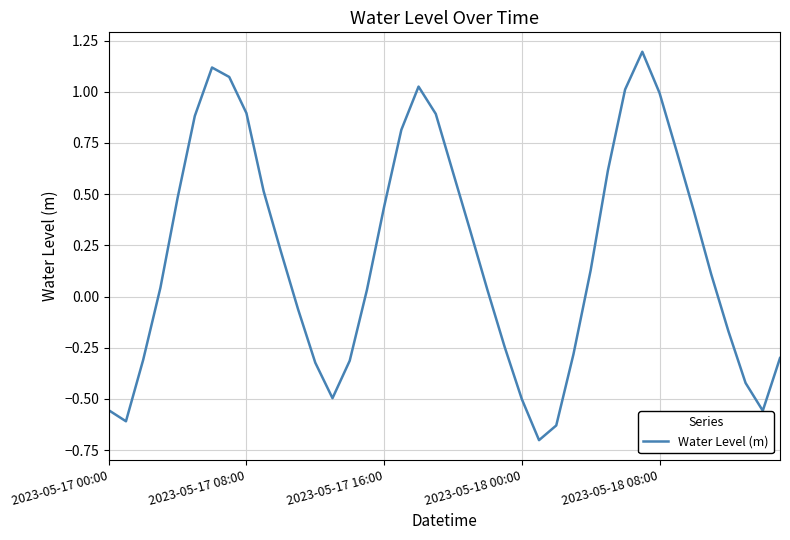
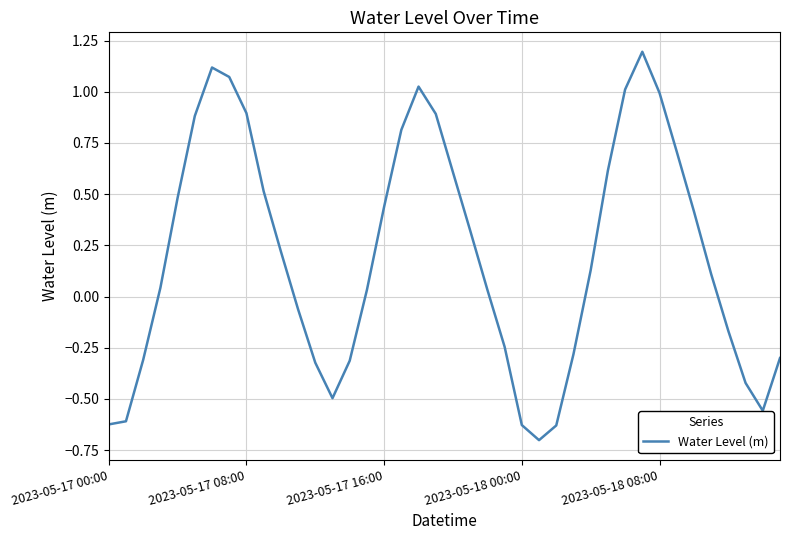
2023-05-17 00:00: -0.56 -> -0.62
2023-05-18 00:00: -0.50 -> -0.63
